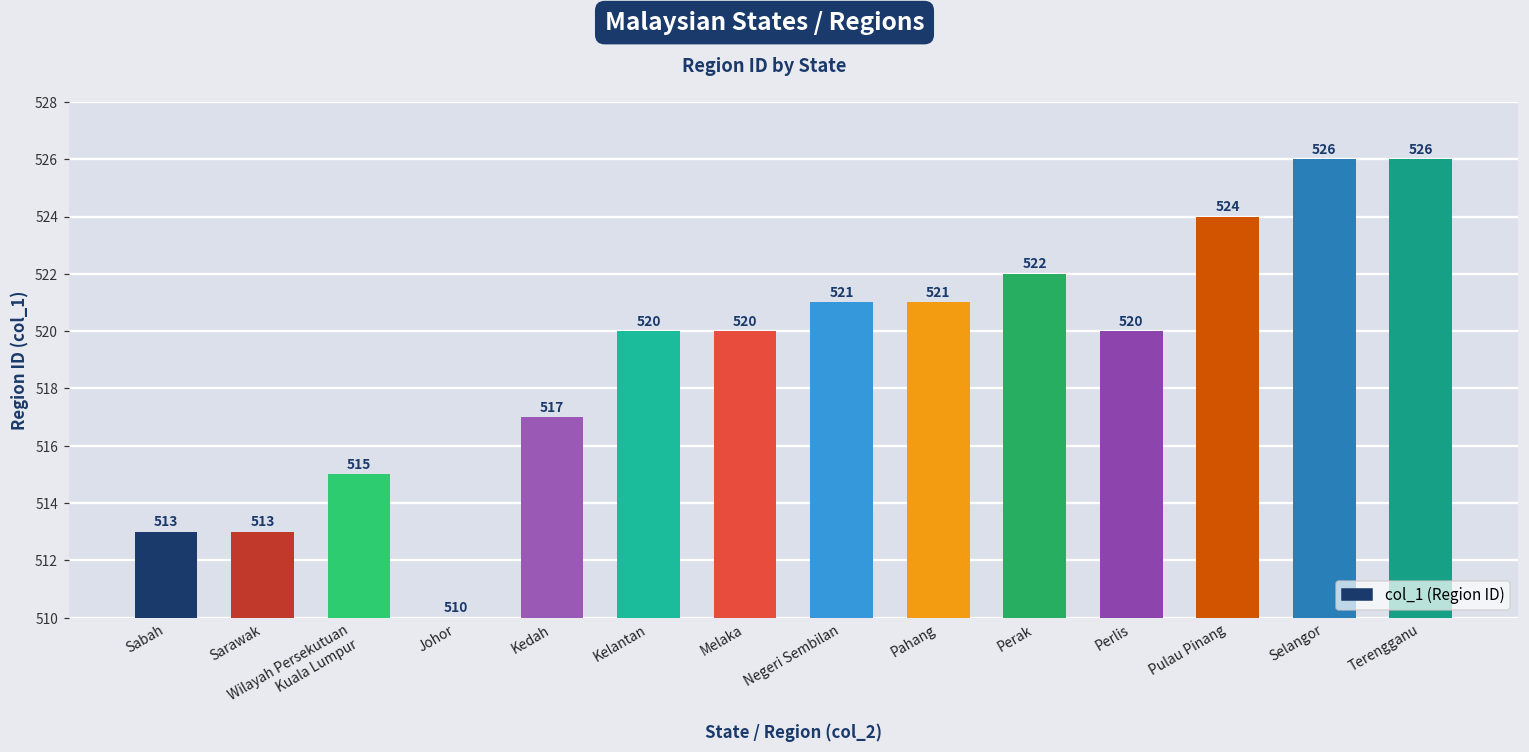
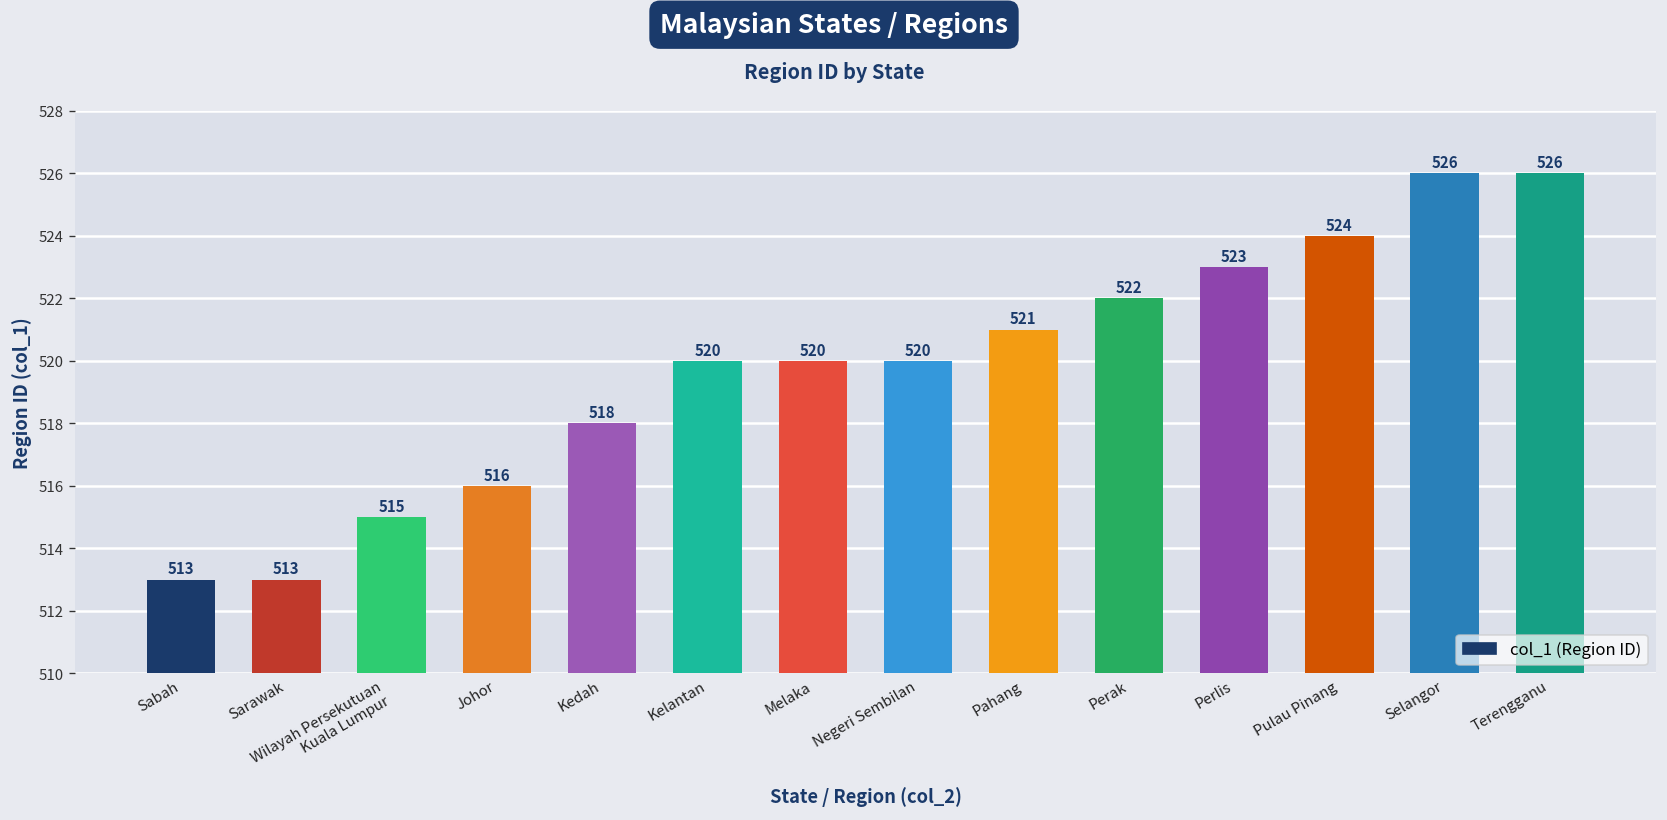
Johor: 510 -> 516
Kedah: 517 -> 518
Negeri Sembilan: 521 -> 520
Perlis: 520 -> 523
